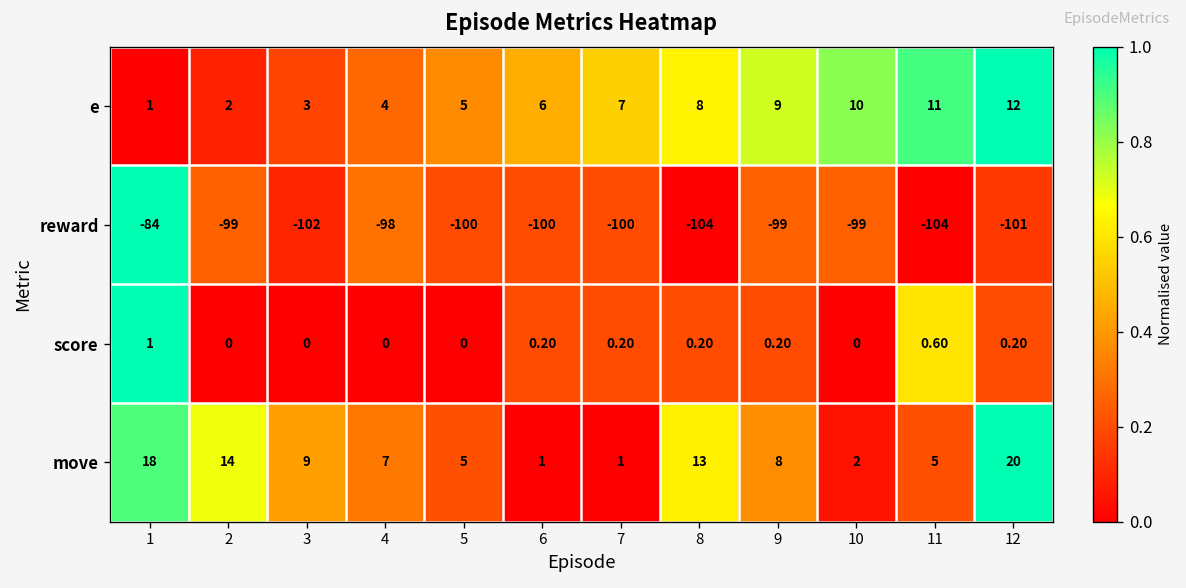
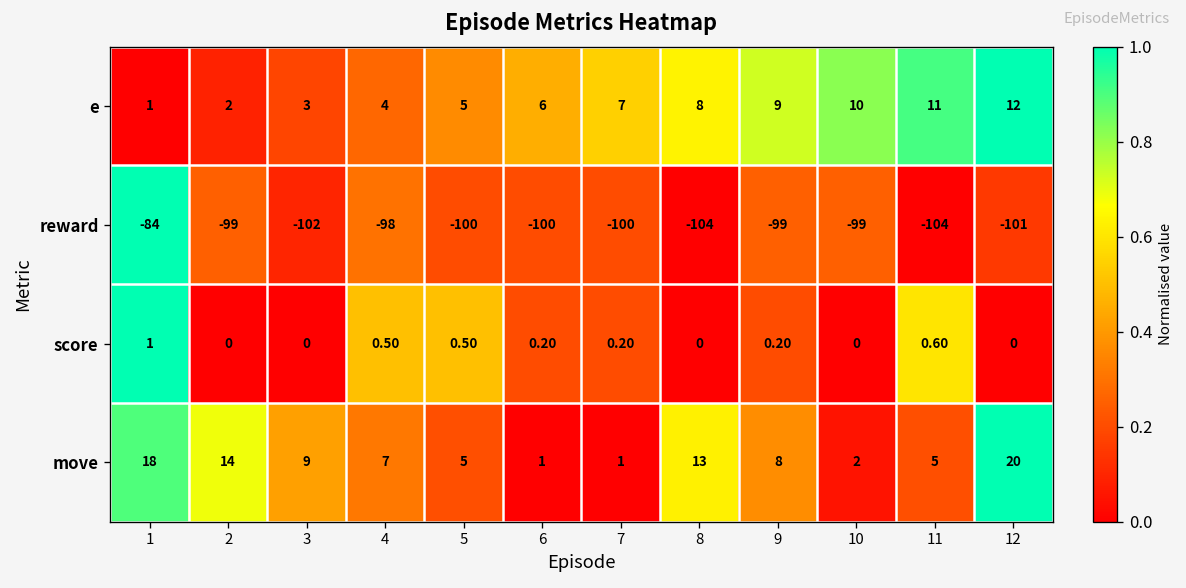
score, 4: 0 -> 0.50
score, 5: 0 -> 0.50
score, 8: 0.20 -> 0
score, 12: 0.20 -> 0
